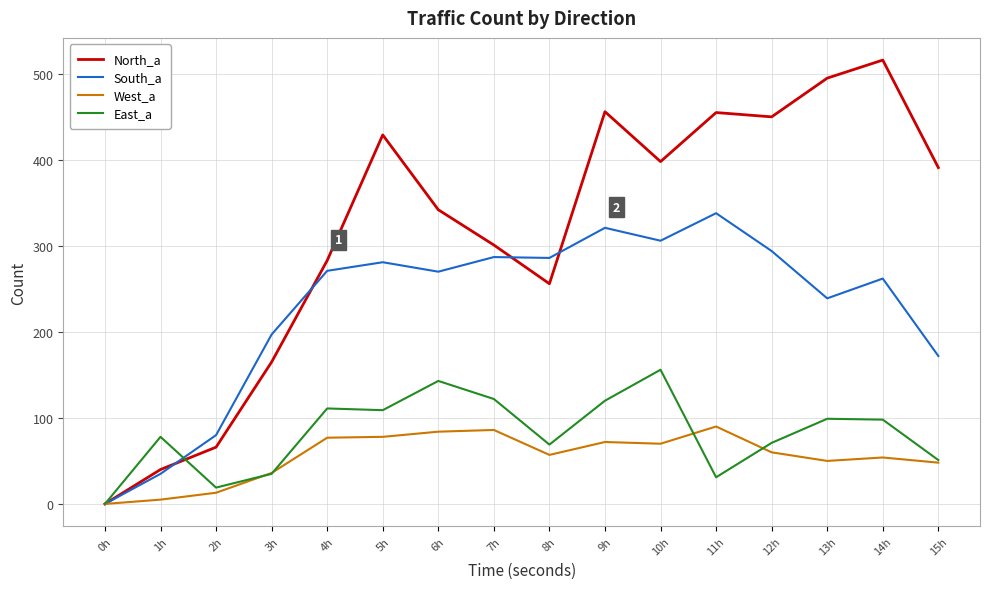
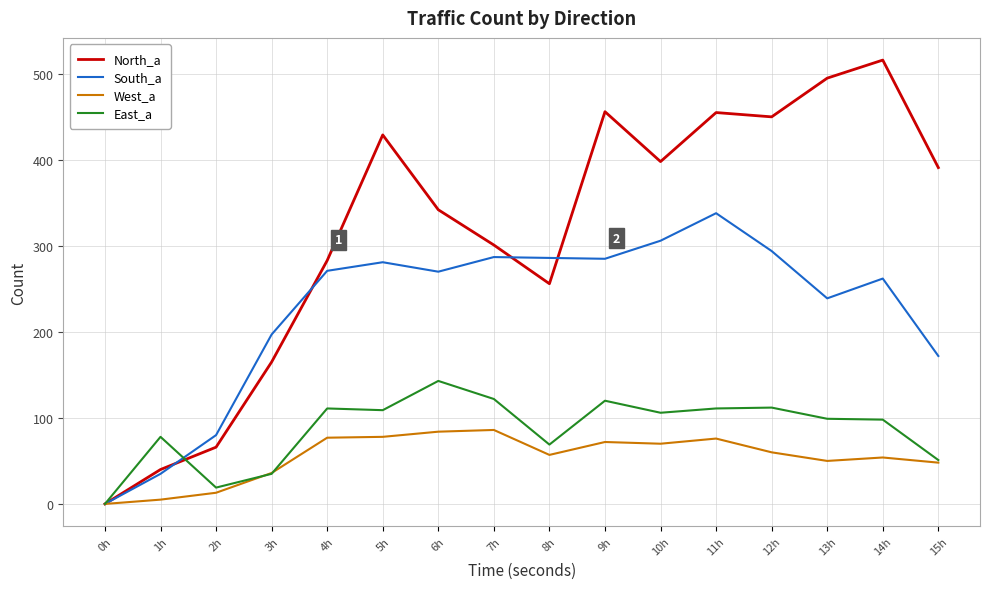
South_a, 9h: 320 -> 290
East_a, 10h: 160 -> 110
West_a, 11h: 90 -> 80
East_a, 11h: 30 -> 110
East_a, 12h: 70 -> 110
